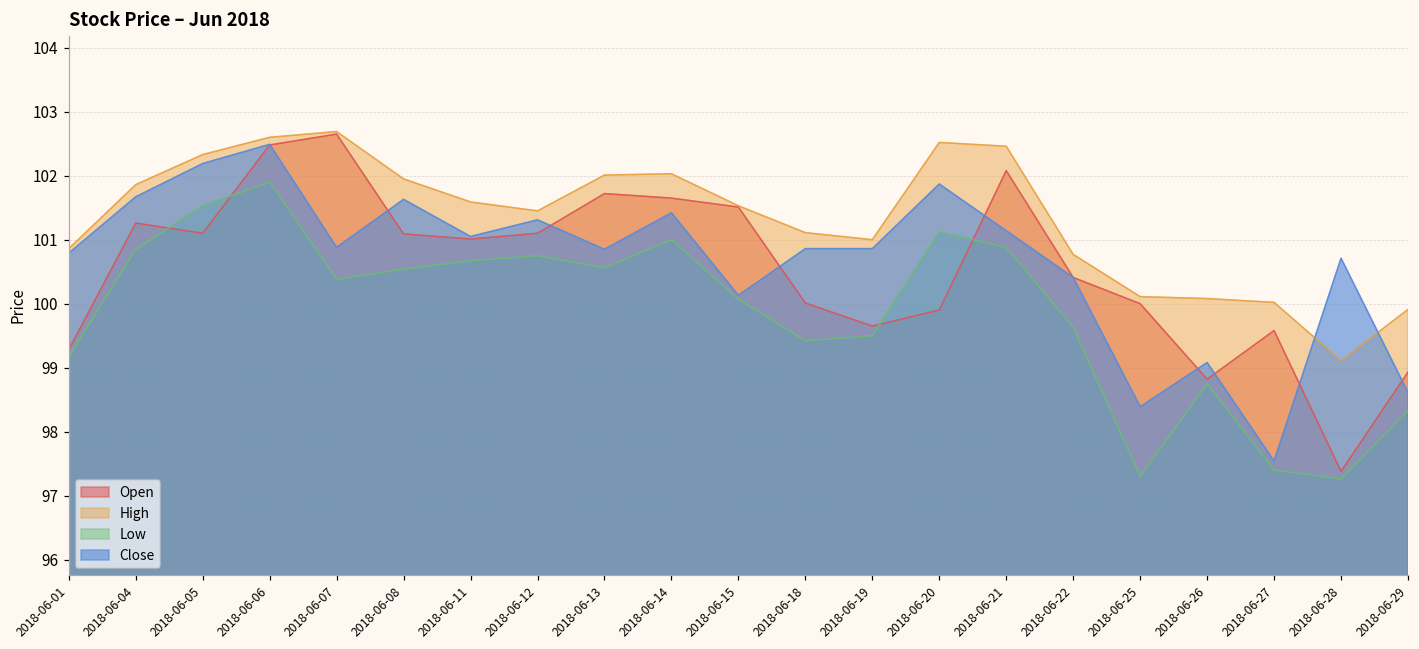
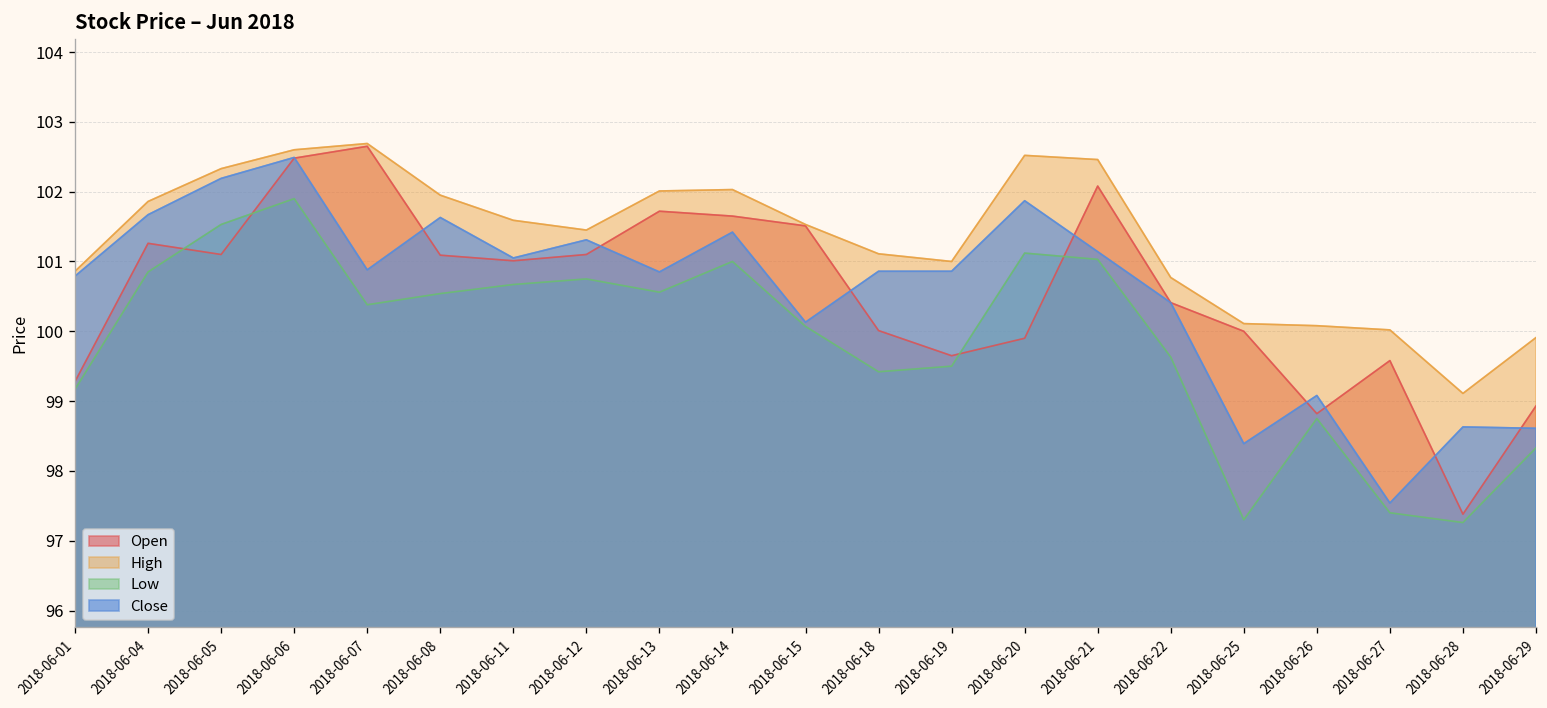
Low, 2018-06-21: 100.9 -> 101.0
Close, 2018-06-28: 100.7 -> 98.6
